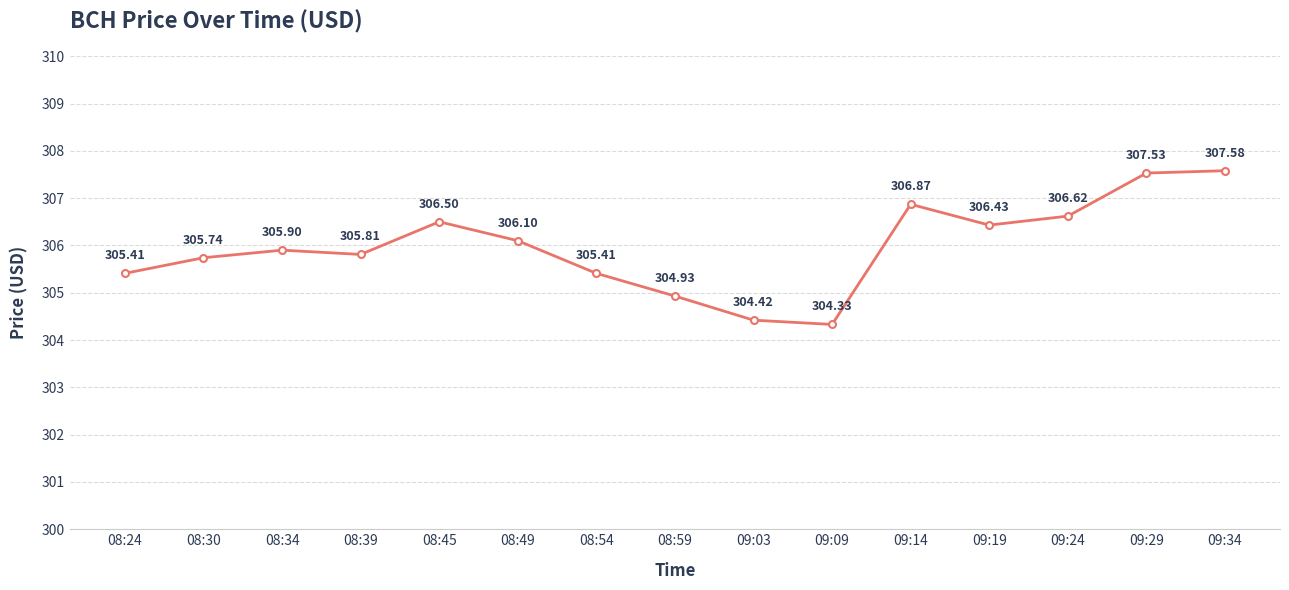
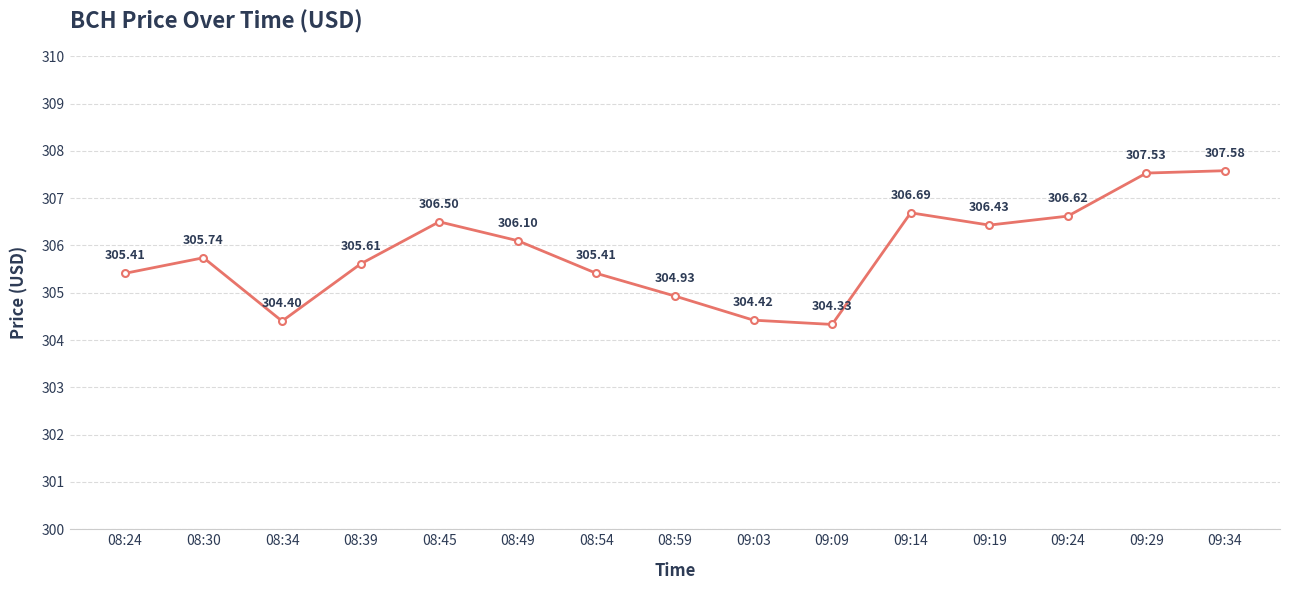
08:34: 305.90 -> 304.40
08:39: 305.81 -> 305.61
09:14: 306.87 -> 306.69
